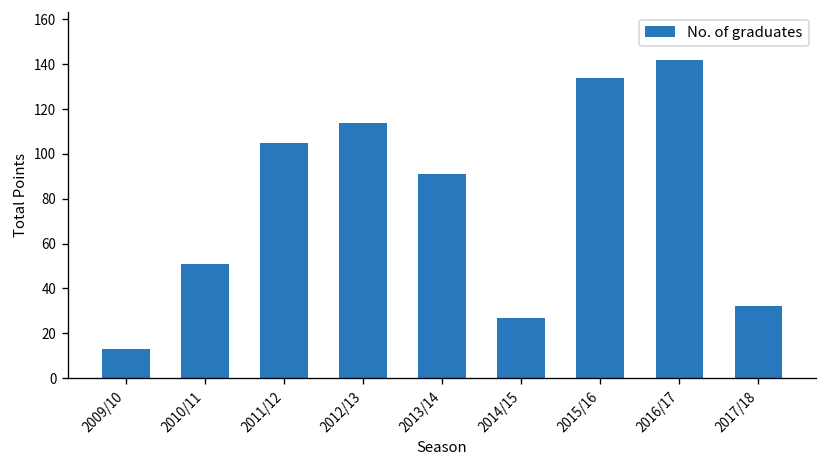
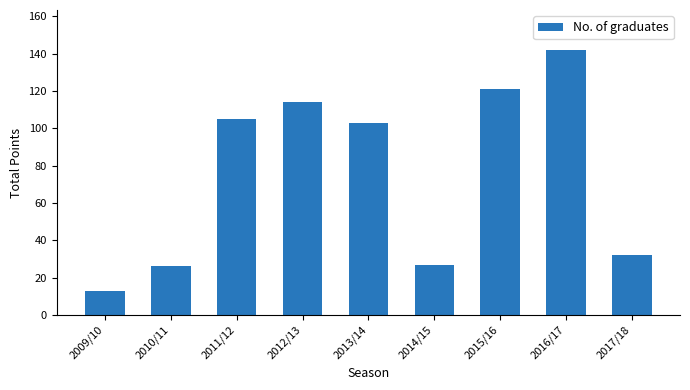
2010/11: 51 -> 26
2013/14: 91 -> 103
2015/16: 134 -> 121
